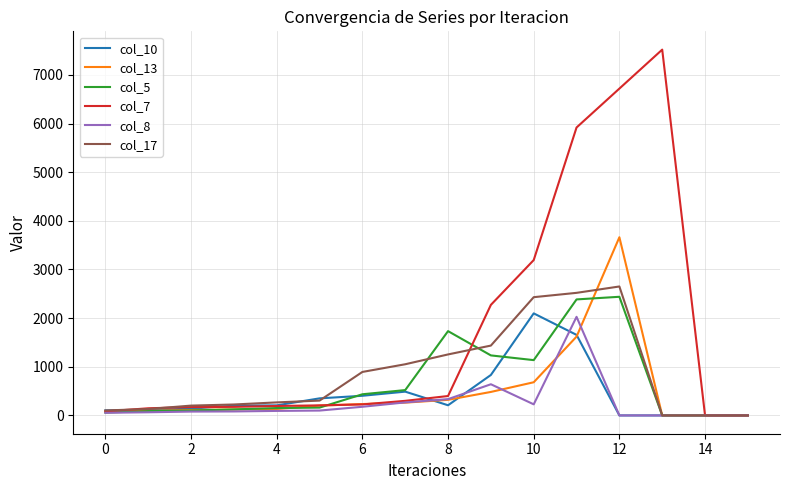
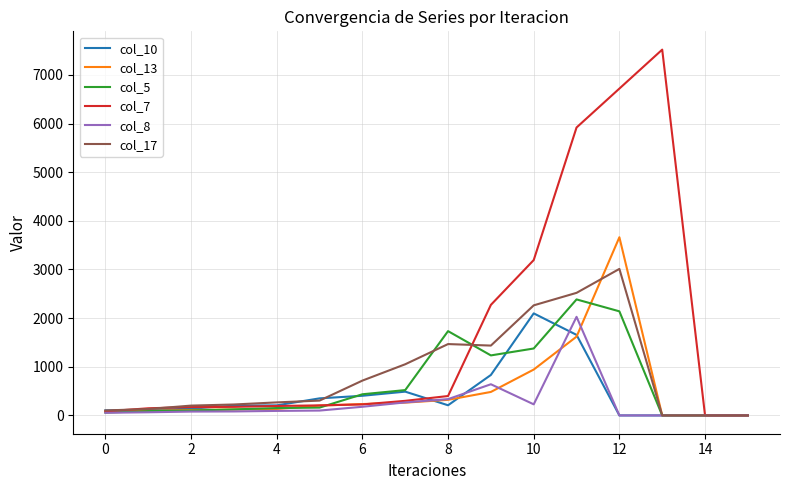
col_17, 6: 900 -> 700
col_17, 8: 1300 -> 1500
col_13, 10: 700 -> 900
col_5, 10: 1100 -> 1400
col_17, 10: 2400 -> 2300
col_5, 12: 2400 -> 2100
col_17, 12: 2700 -> 3000
